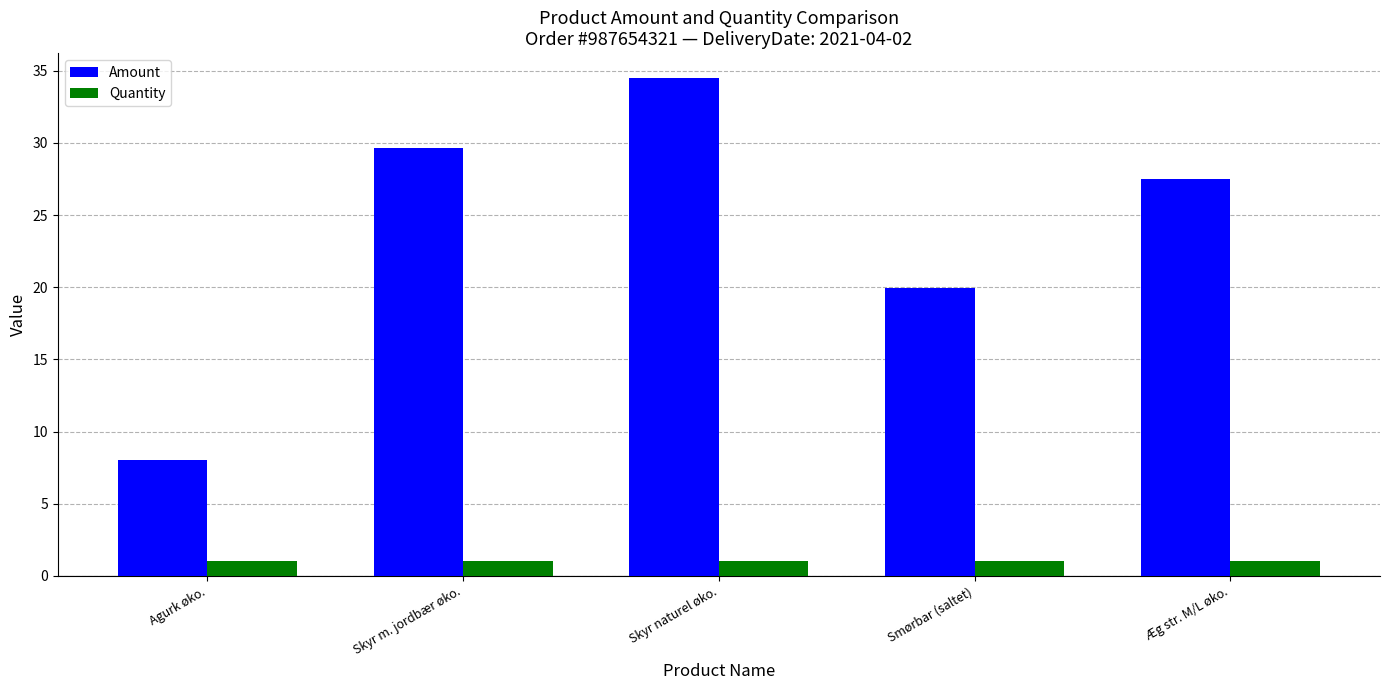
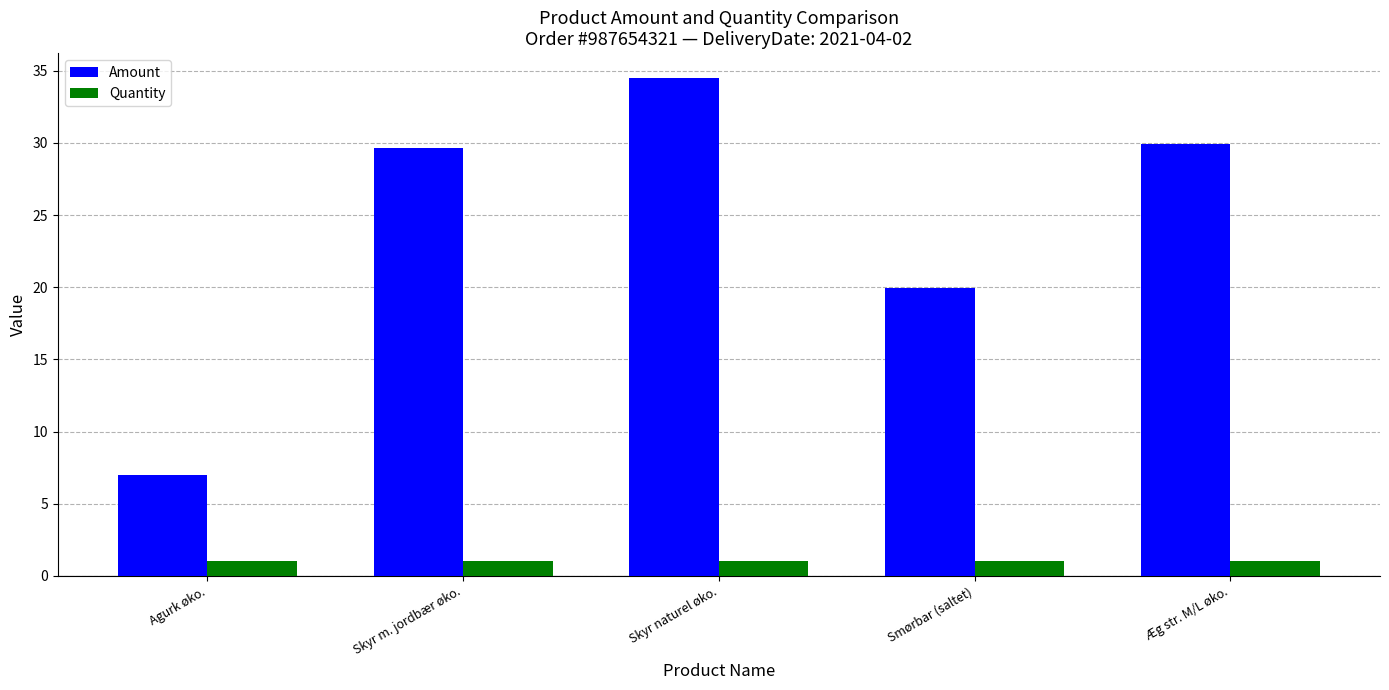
Amount, Agurk øko.: 8 -> 7
Amount, Æg str. M/L øko.: 27.5 -> 29.9
